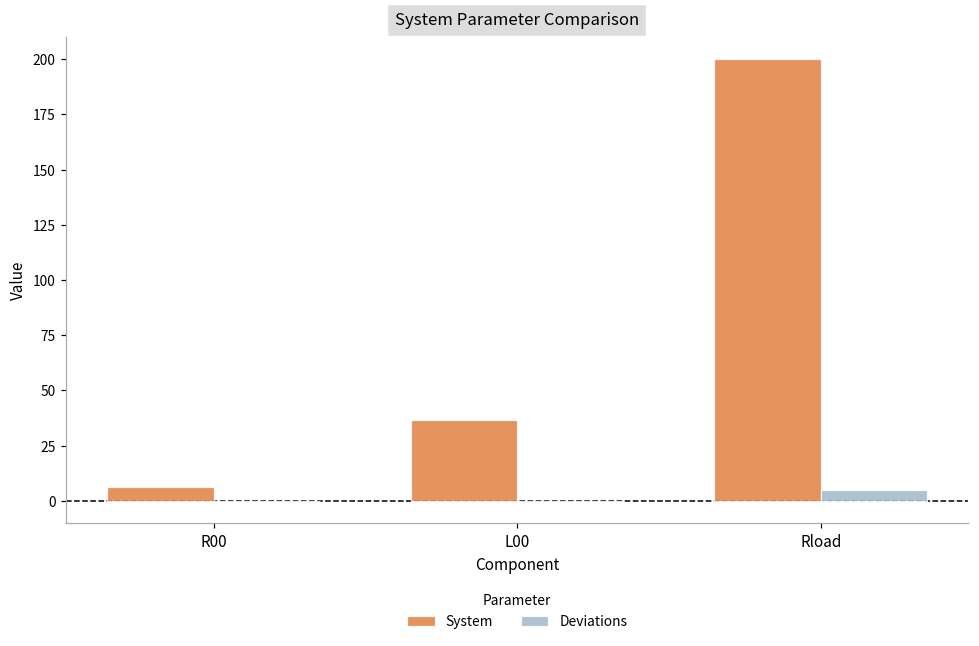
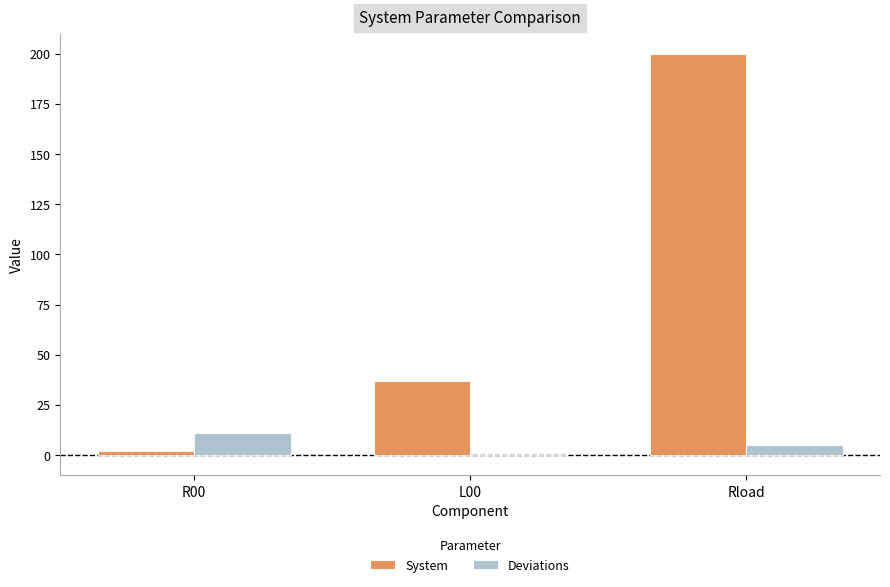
System, R00: 6 -> 2
Deviations, R00: 0 -> 11
